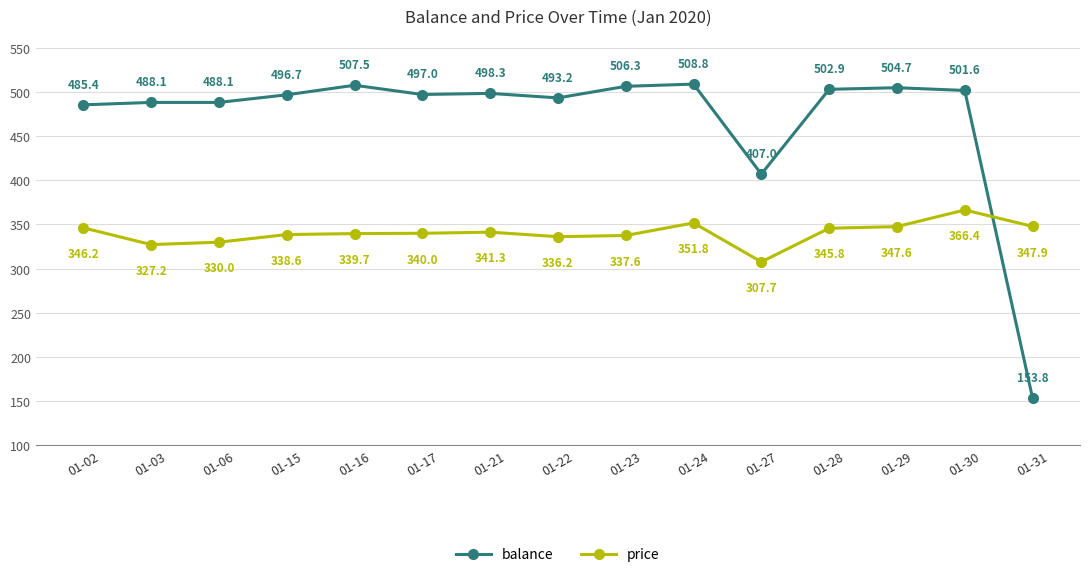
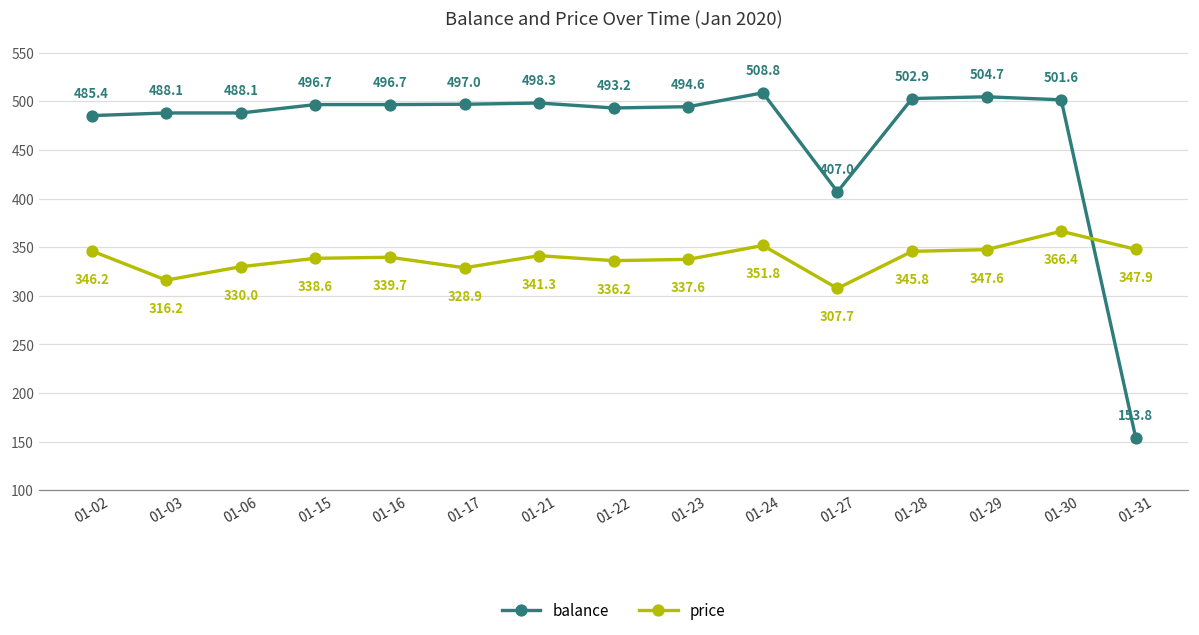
price, 01-03: 327.2 -> 316.2
balance, 01-16: 507.5 -> 496.7
price, 01-17: 340.0 -> 328.9
balance, 01-23: 506.3 -> 494.6
